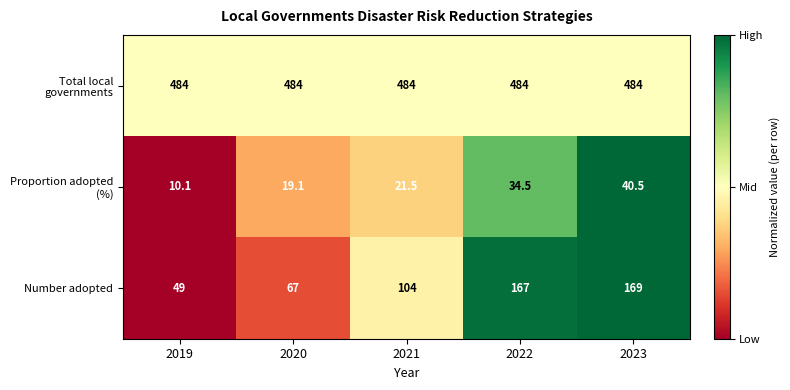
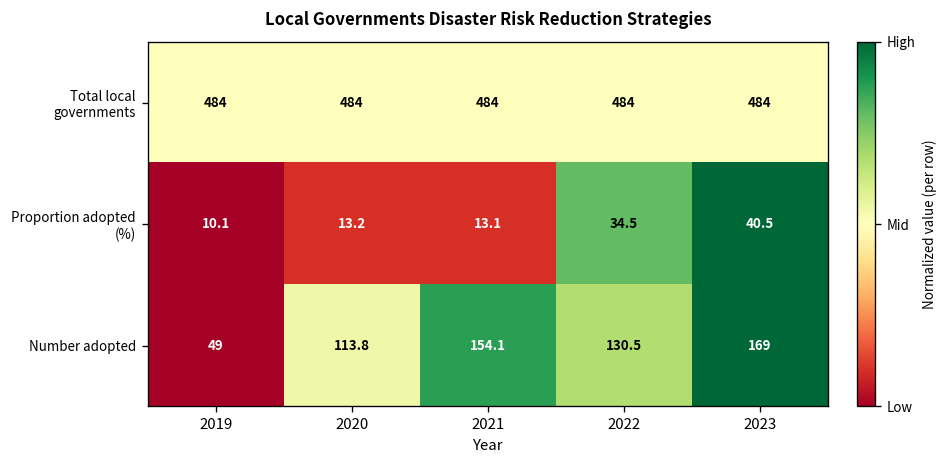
Proportion adopted (%), 2020: 19.1 -> 13.2
Proportion adopted (%), 2021: 21.5 -> 13.1
Number adopted, 2020: 67 -> 113.8
Number adopted, 2021: 104 -> 154.1
Number adopted, 2022: 167 -> 130.5
